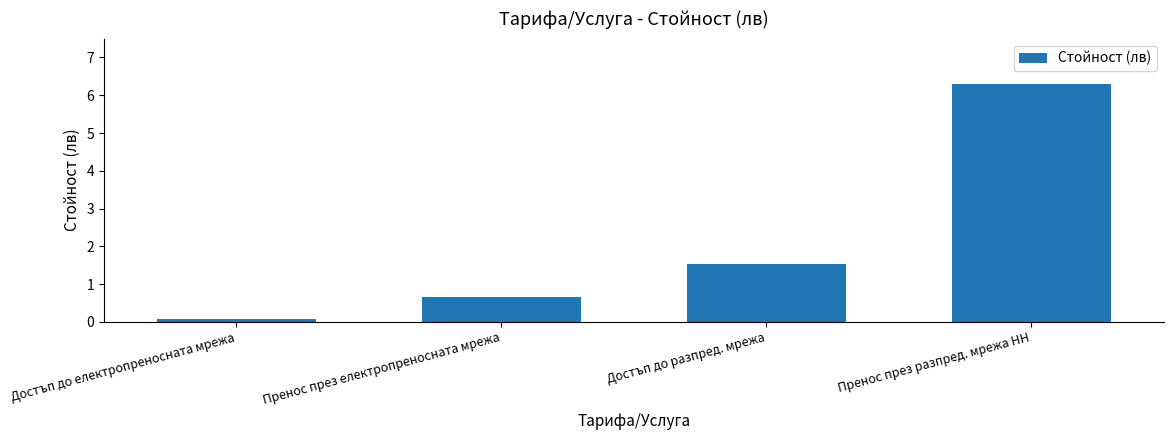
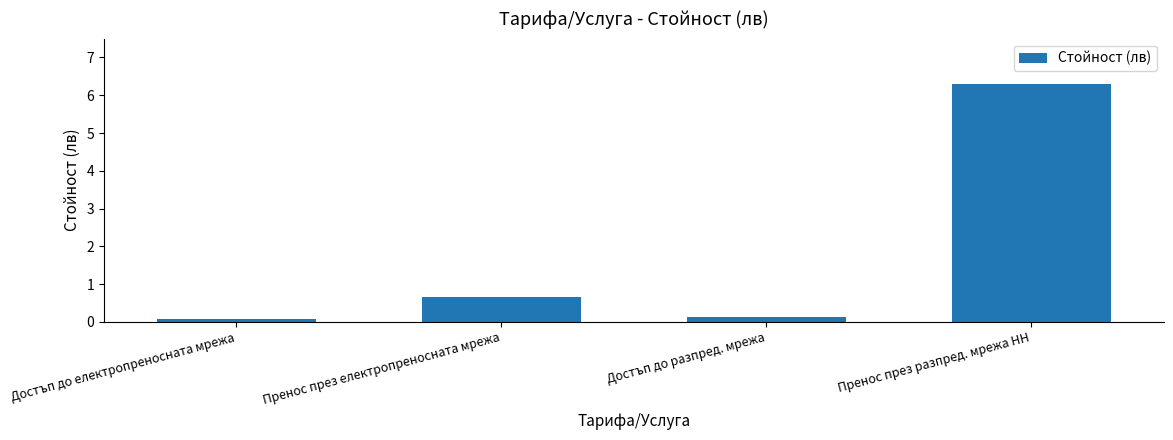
Достъп до разпред. мрежа: 1.5 -> 0.1
